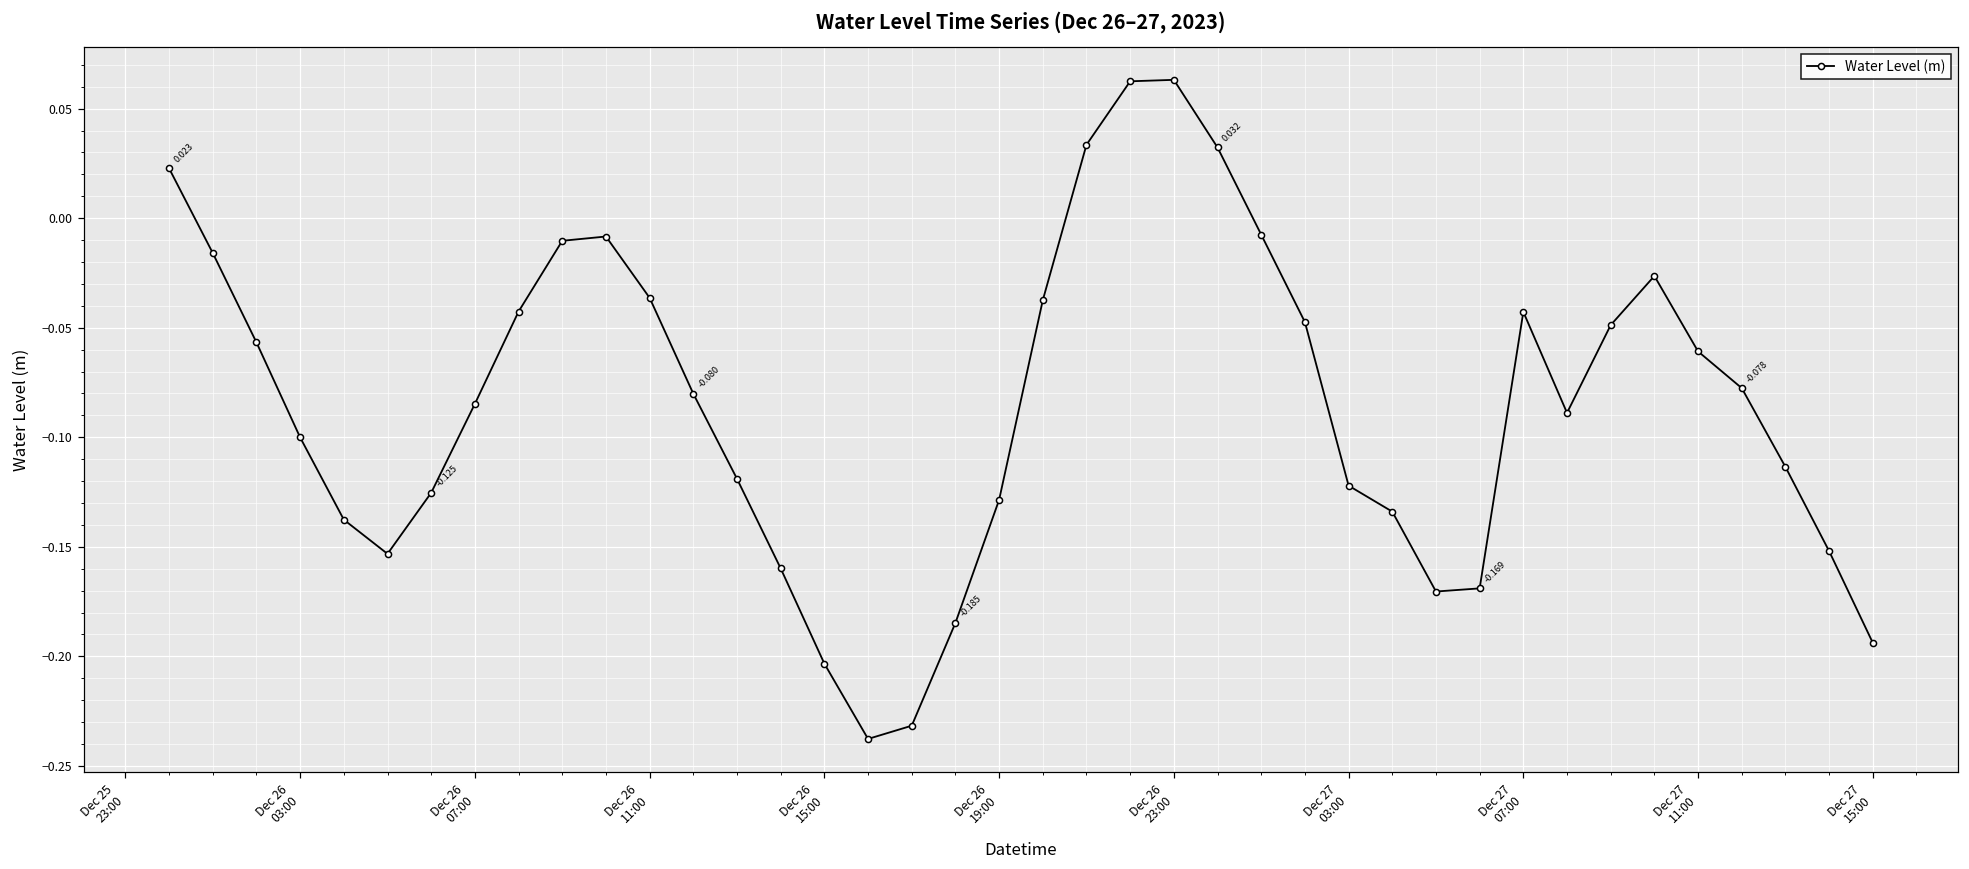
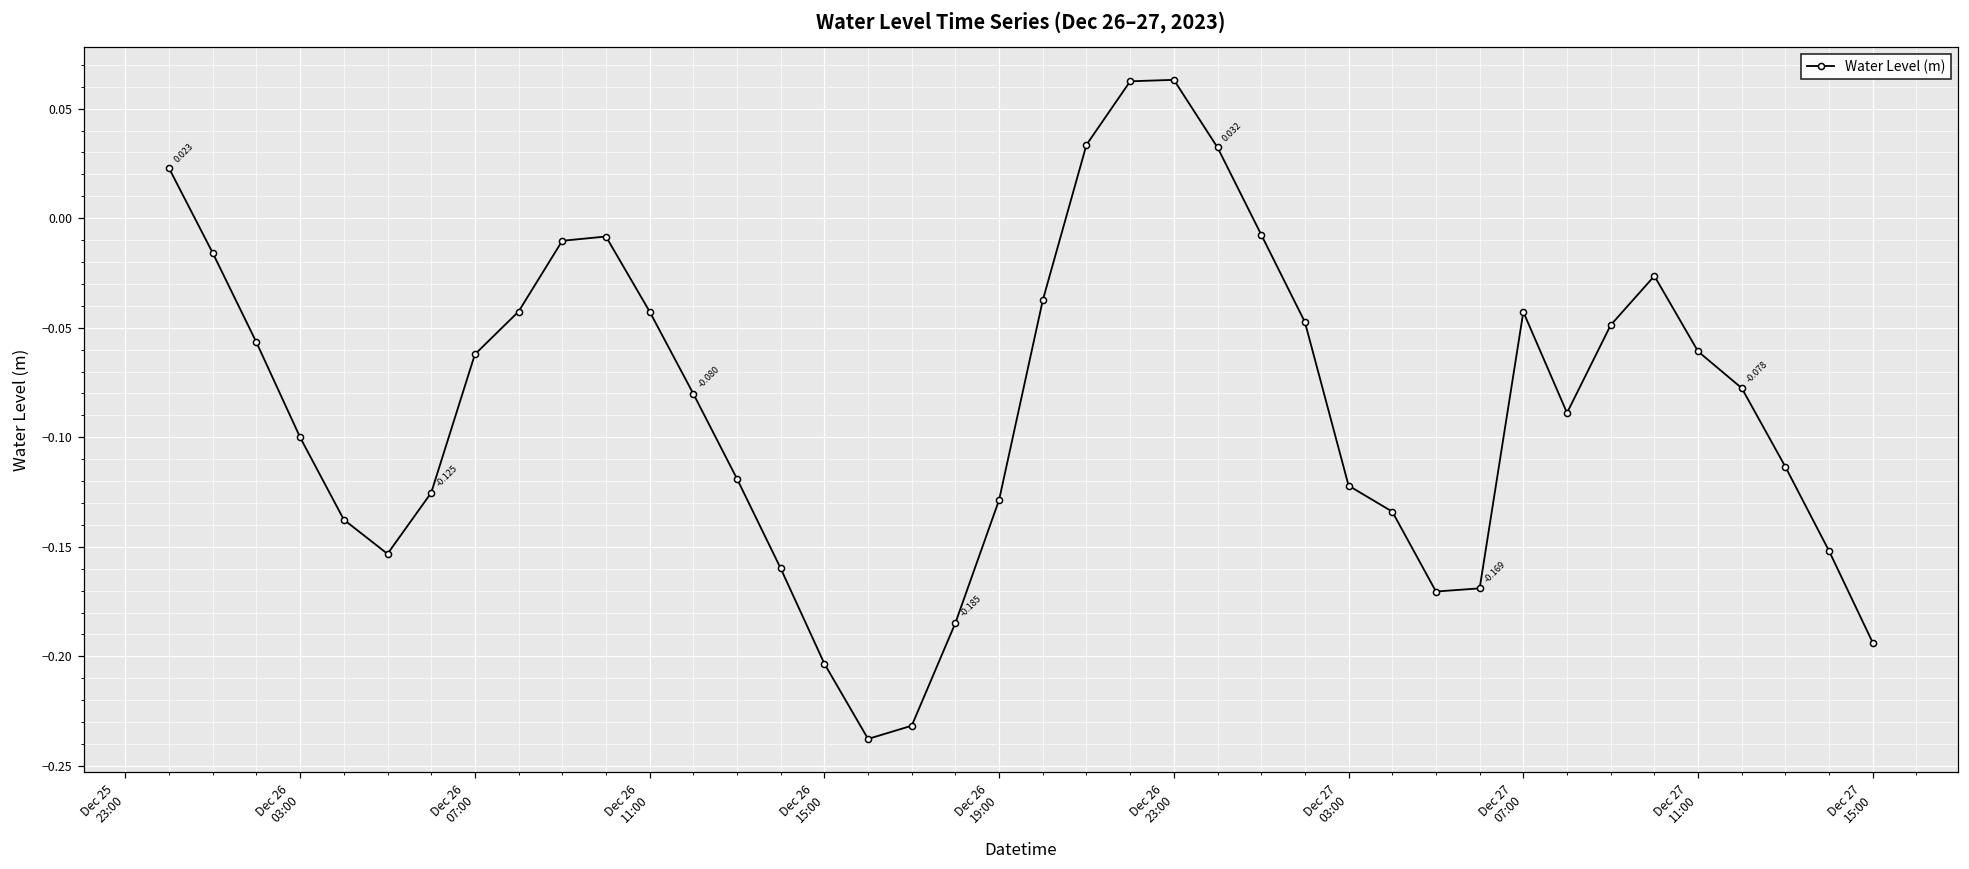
Dec 26 07:00: -0.085 -> -0.062
Dec 26 11:00: -0.036 -> -0.043
